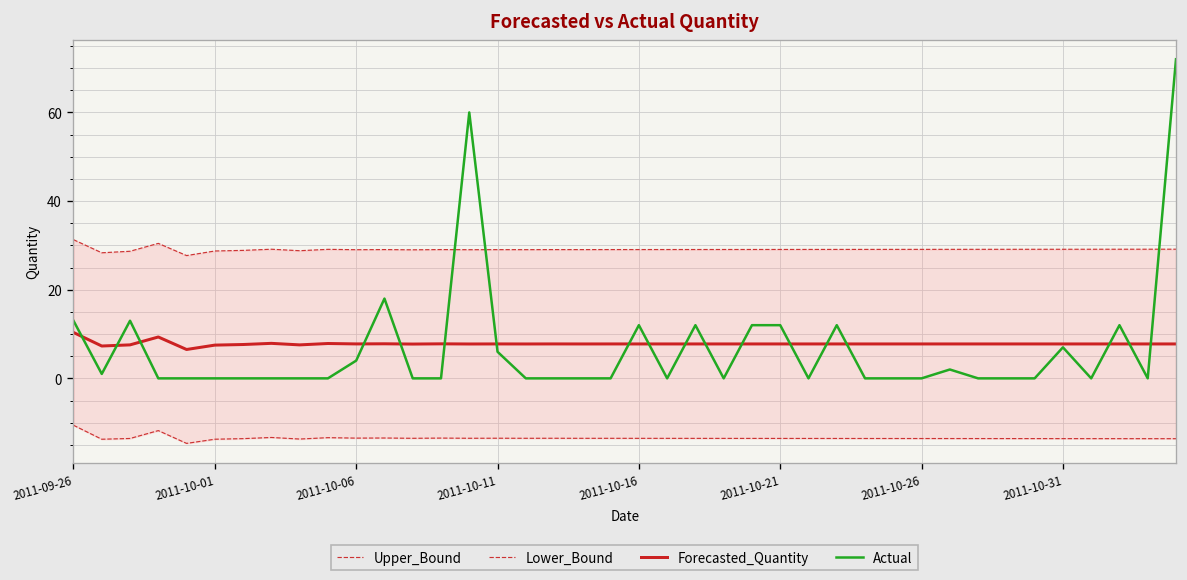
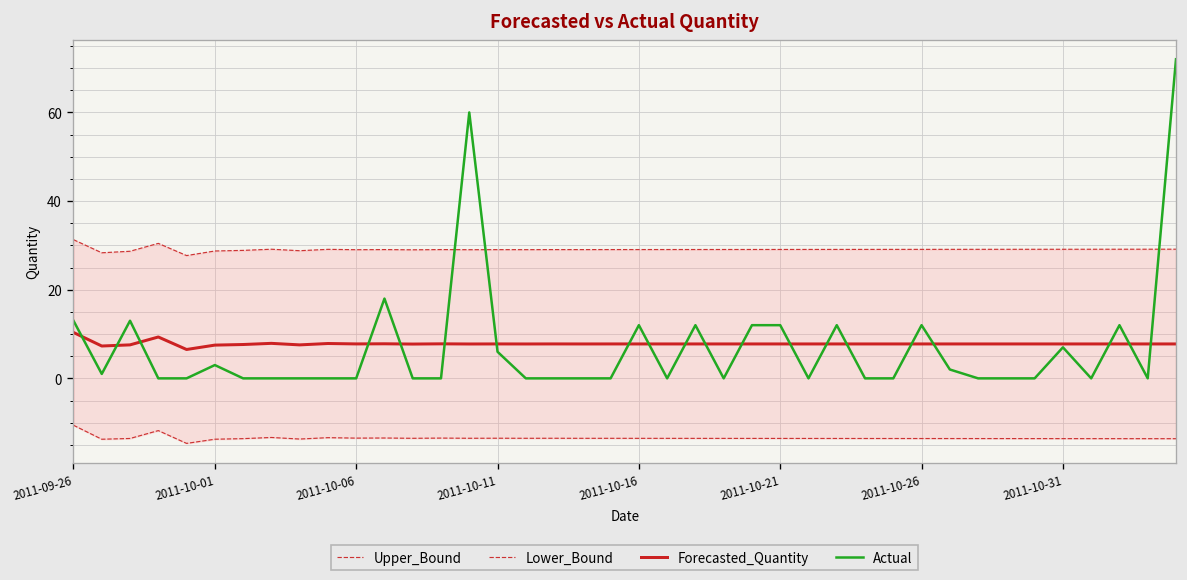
Actual, 2011-10-01: 0 -> 3
Actual, 2011-10-06: 4 -> 0
Actual, 2011-10-26: 0 -> 12
